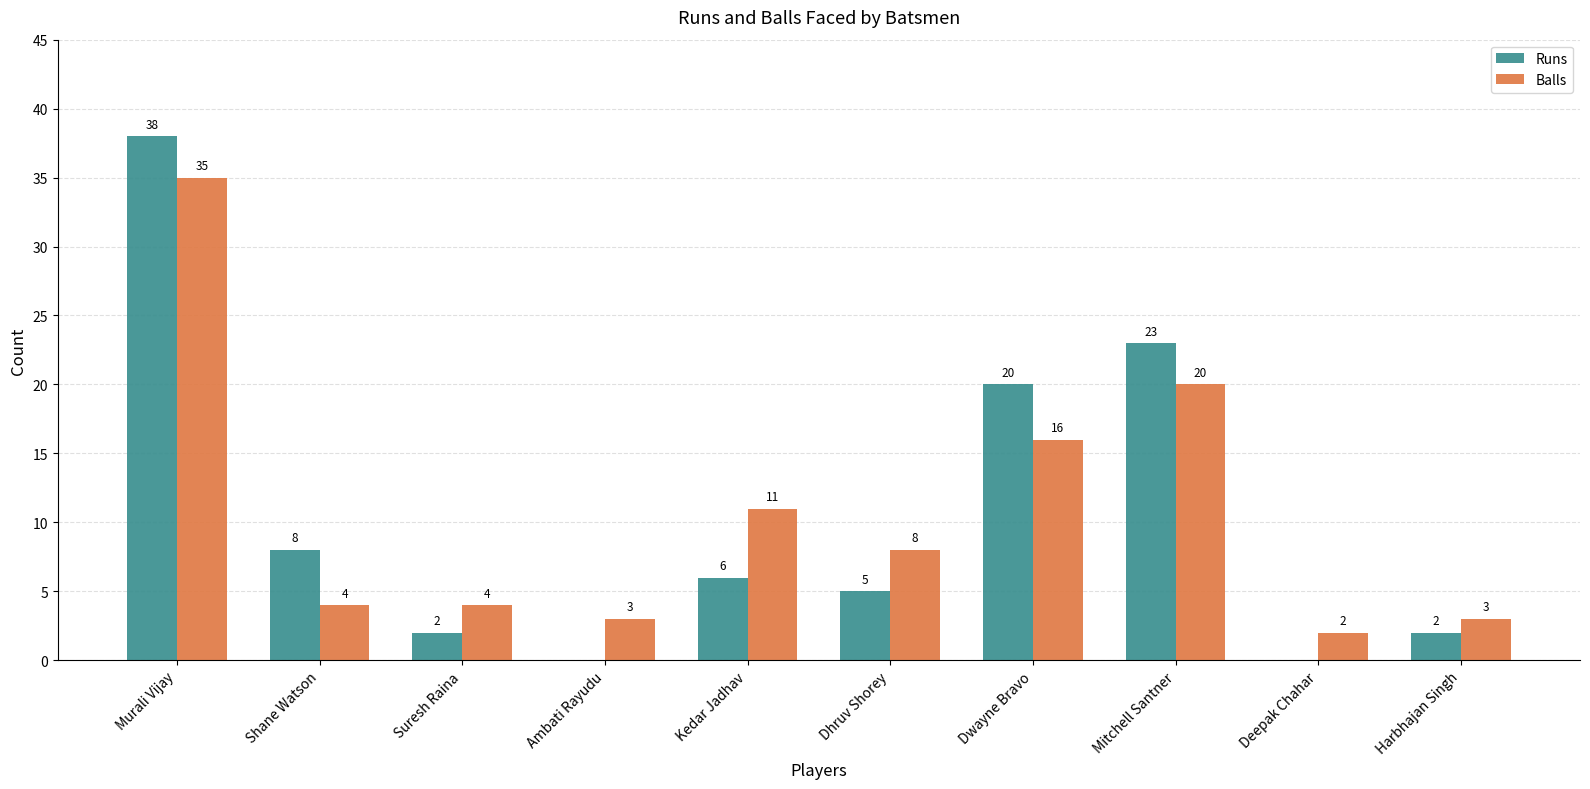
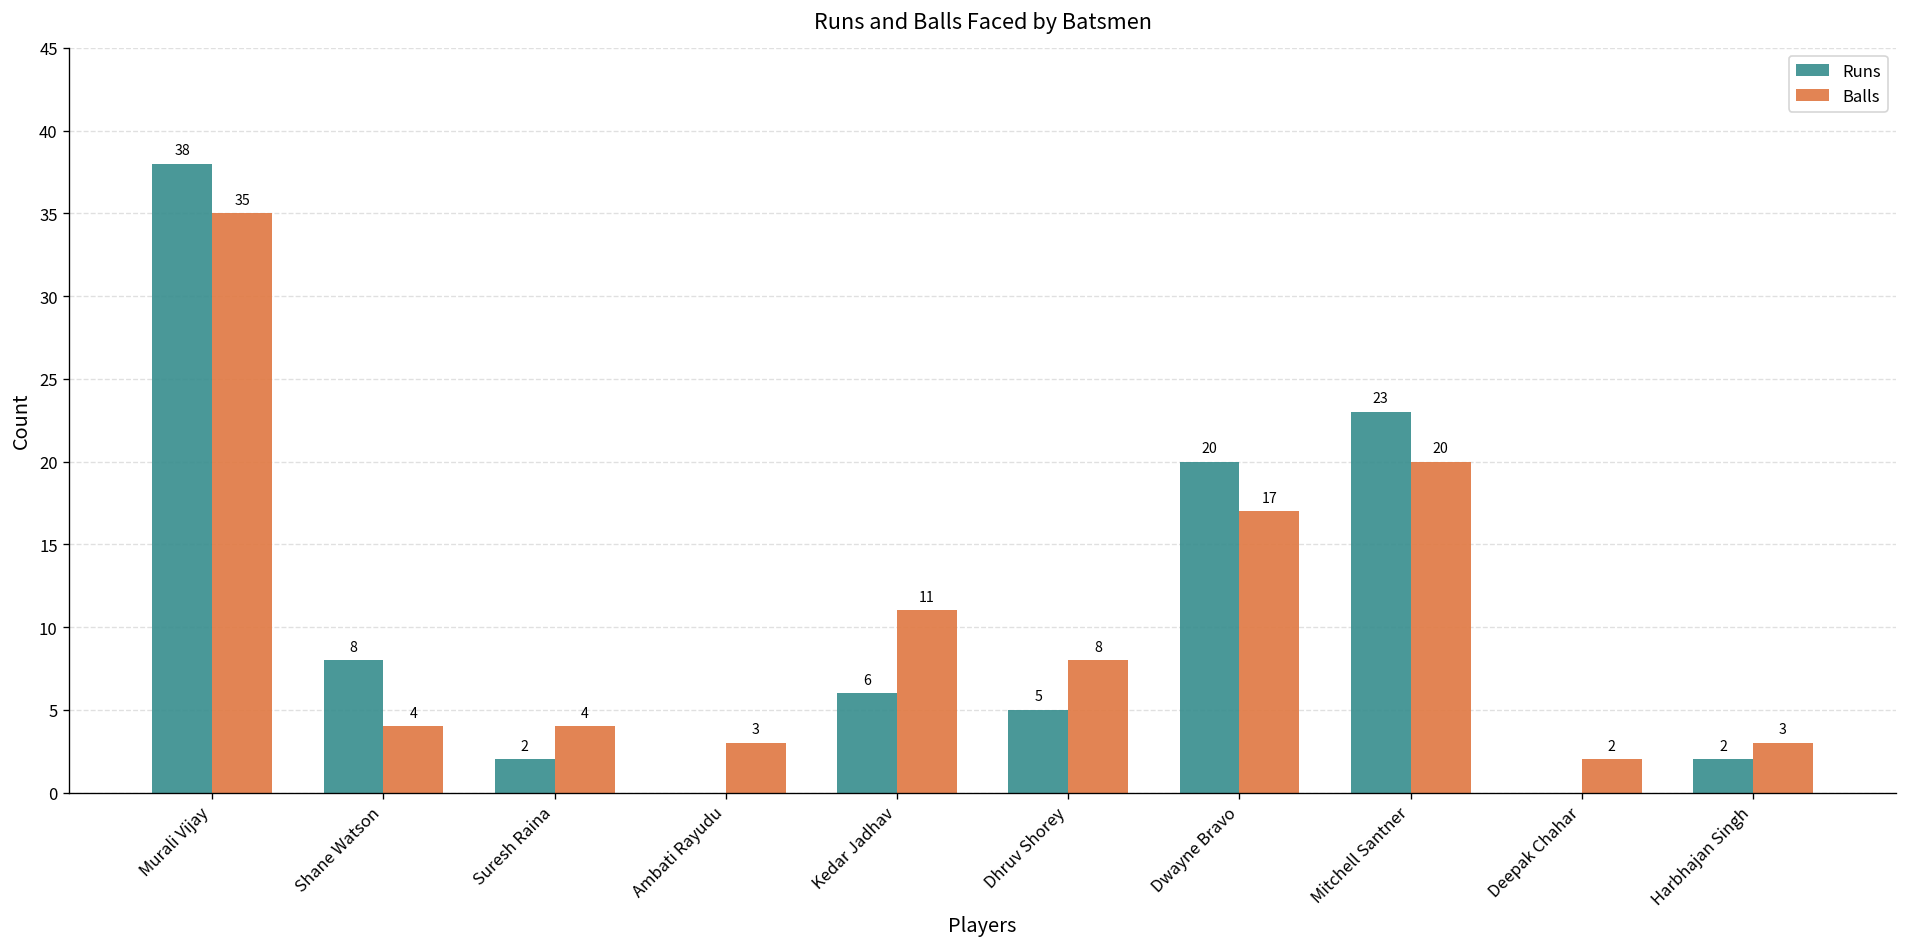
Balls, Dwayne Bravo: 16 -> 17
